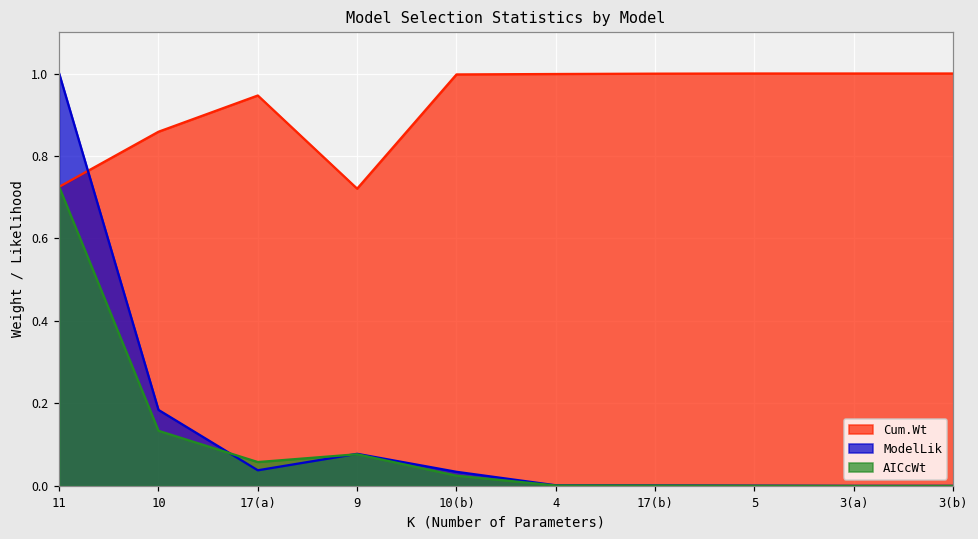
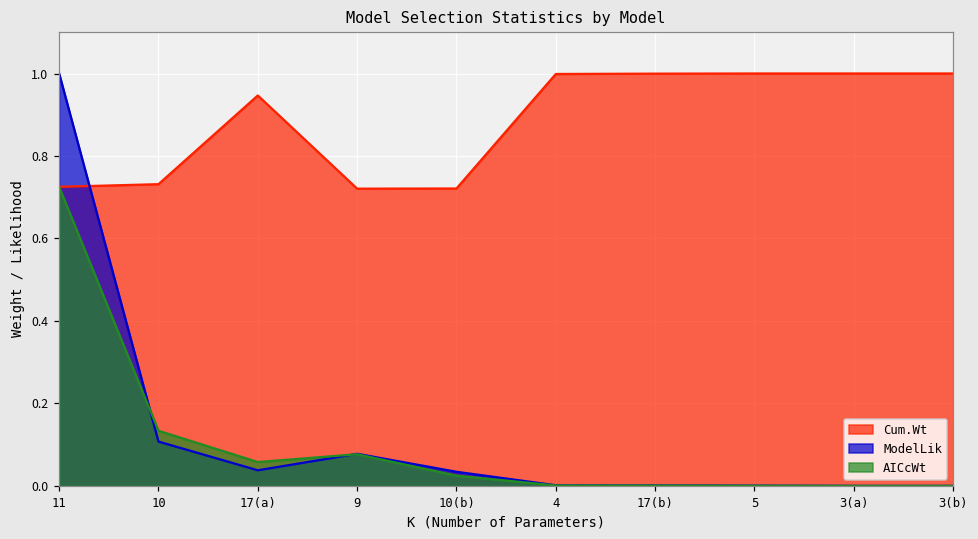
Cum.Wt, 10: 0.86 -> 0.73
ModelLik, 10: 0.18 -> 0.11
Cum.Wt, 10(b): 1.00 -> 0.72
